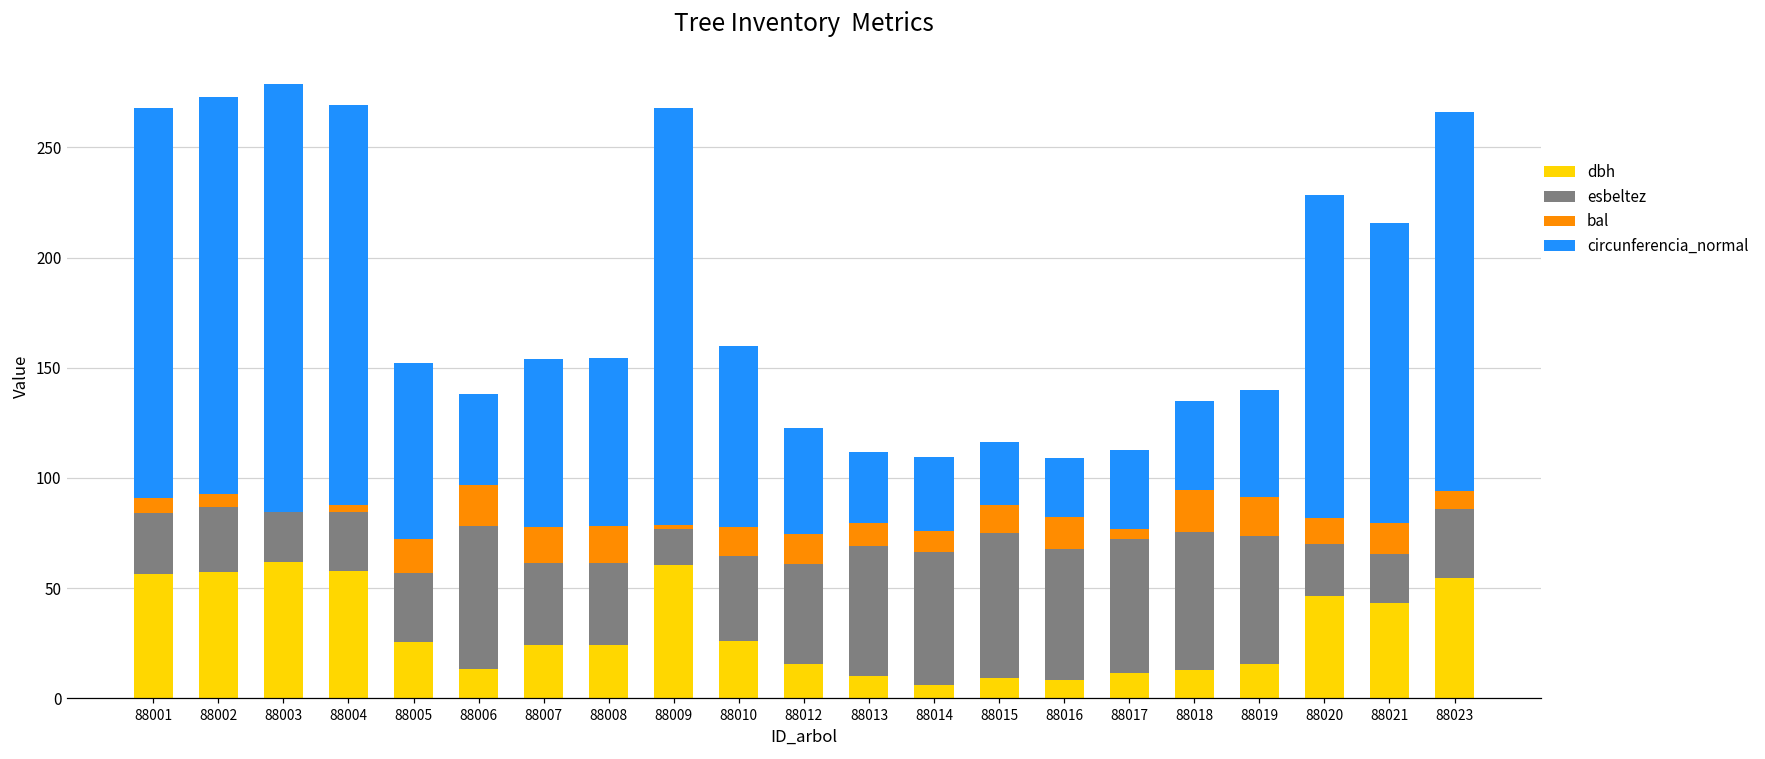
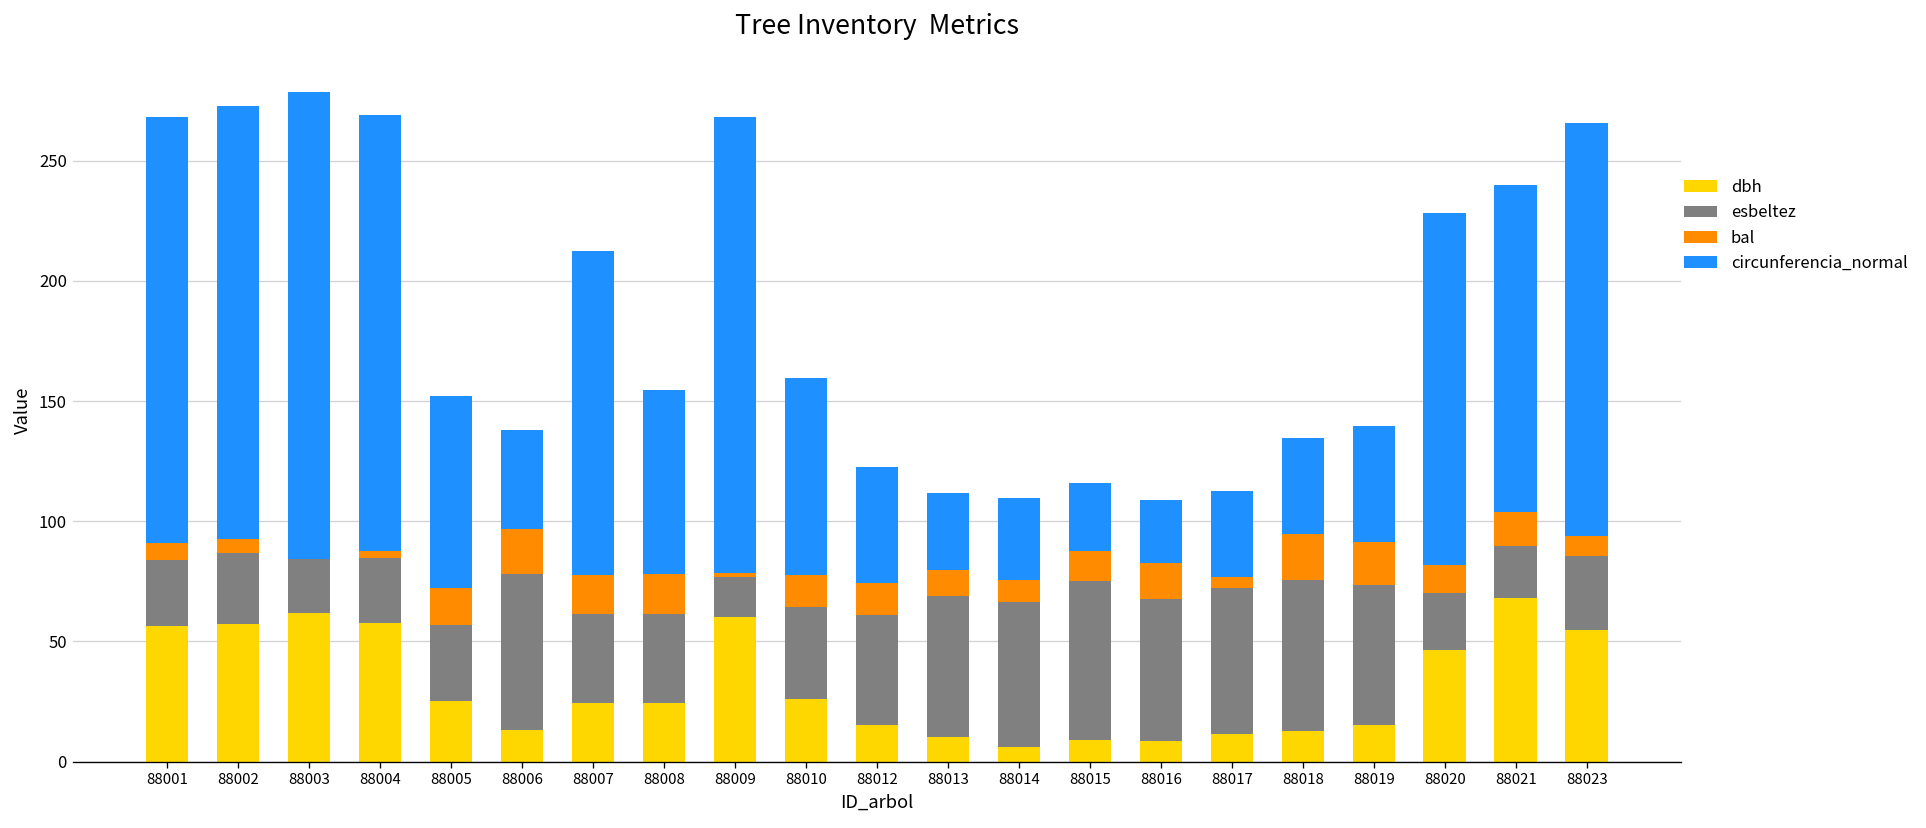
circunferencia_normal, 88007: 76 -> 135
dbh, 88021: 43 -> 68
